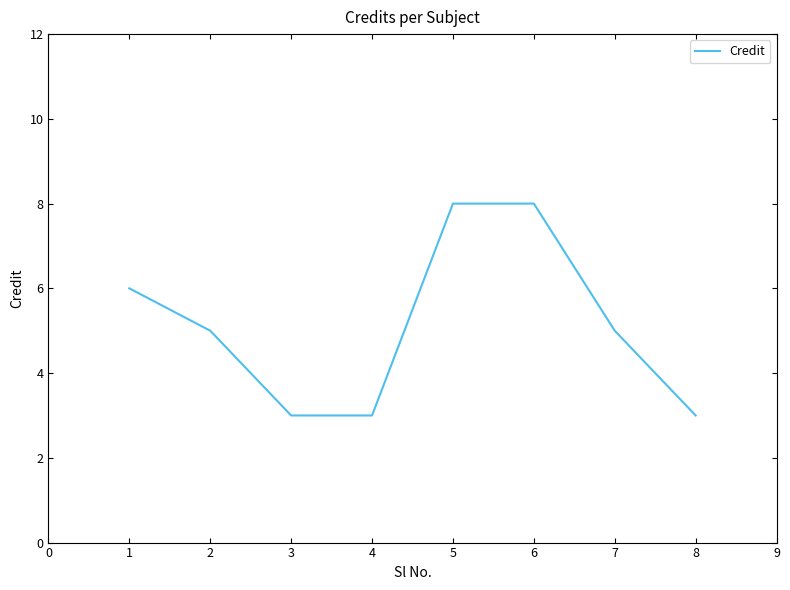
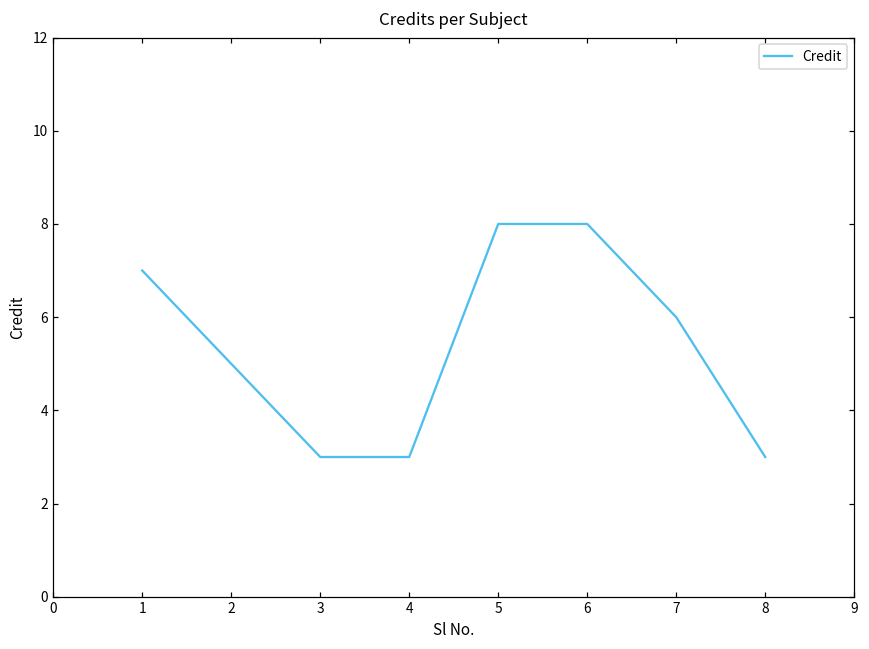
1: 6 -> 7
7: 5 -> 6
